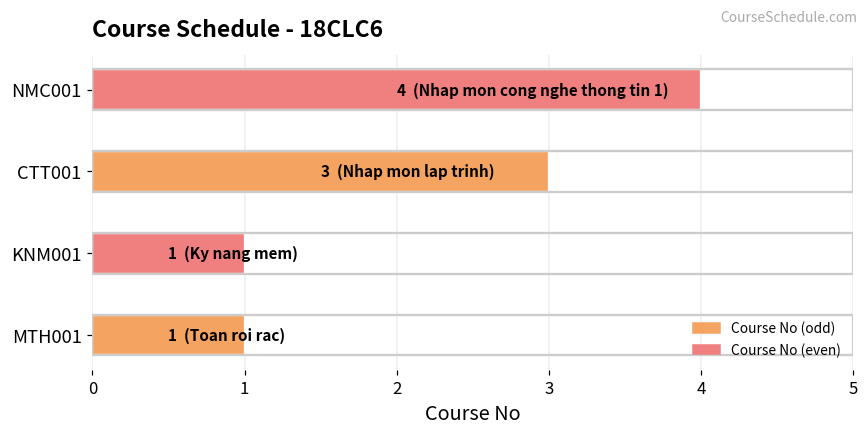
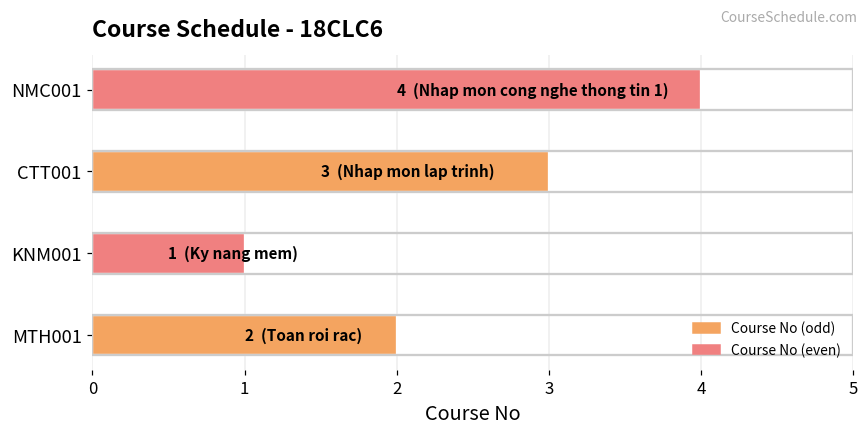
MTH001: 1 -> 2
